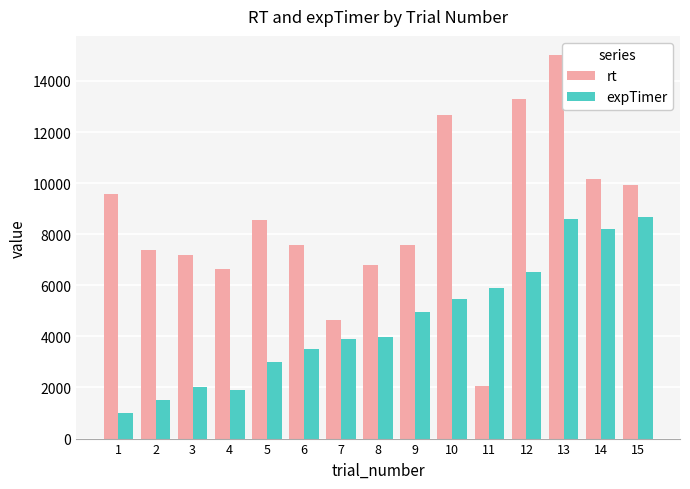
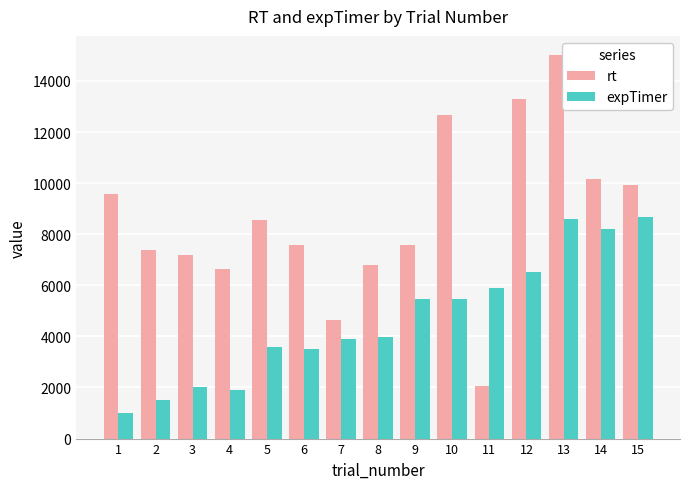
expTimer, 5: 3000 -> 3600
expTimer, 9: 4900 -> 5500
